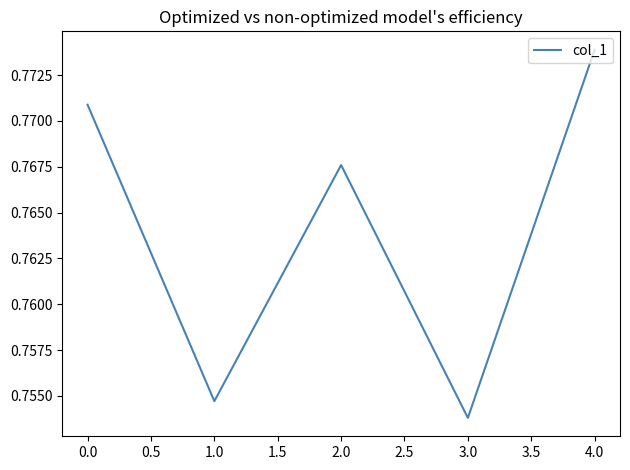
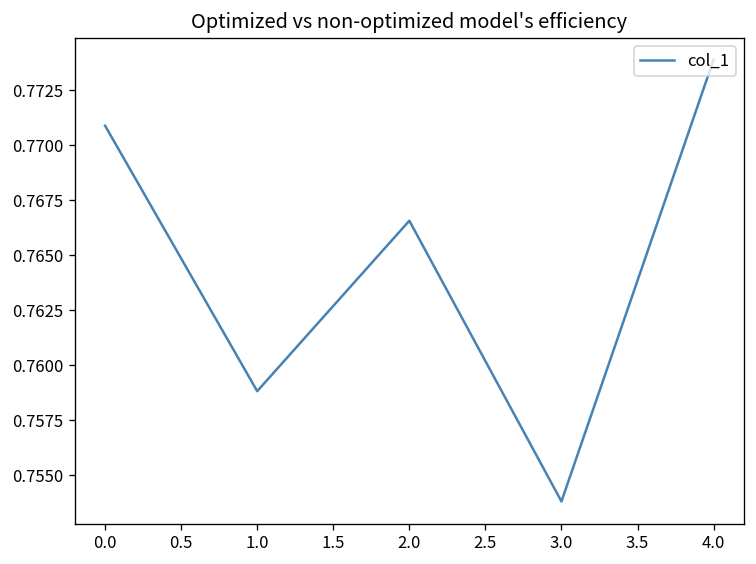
1.0: 0.7547 -> 0.7588
2.0: 0.7676 -> 0.7666
